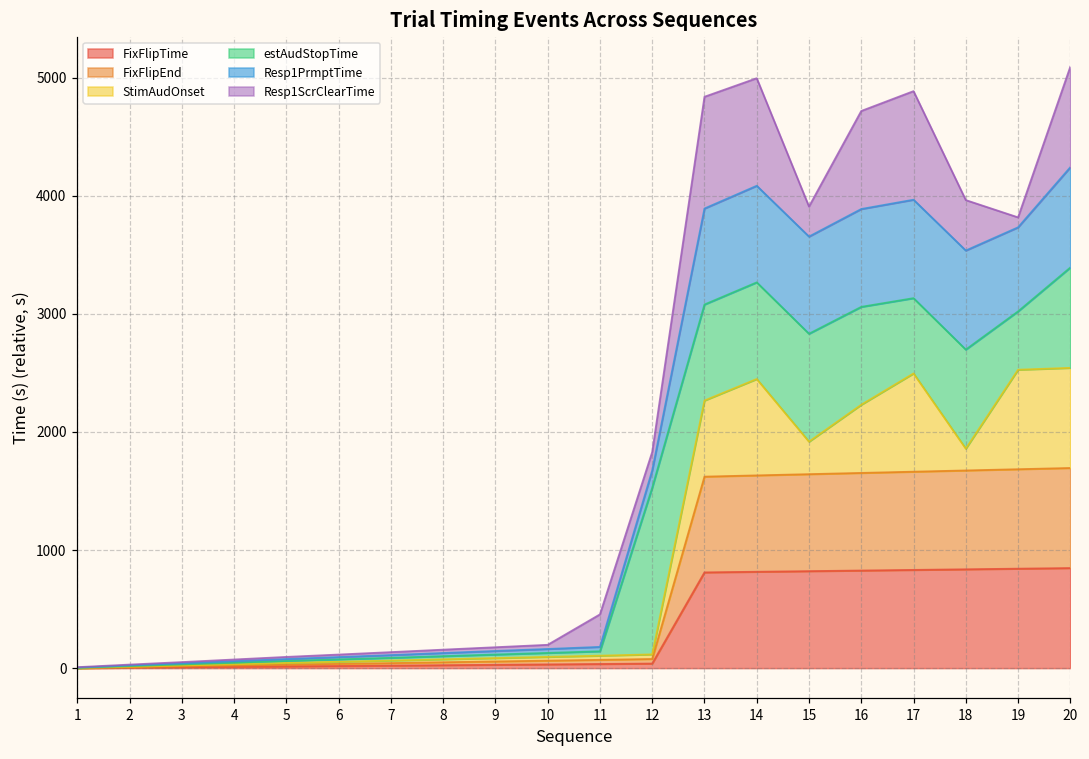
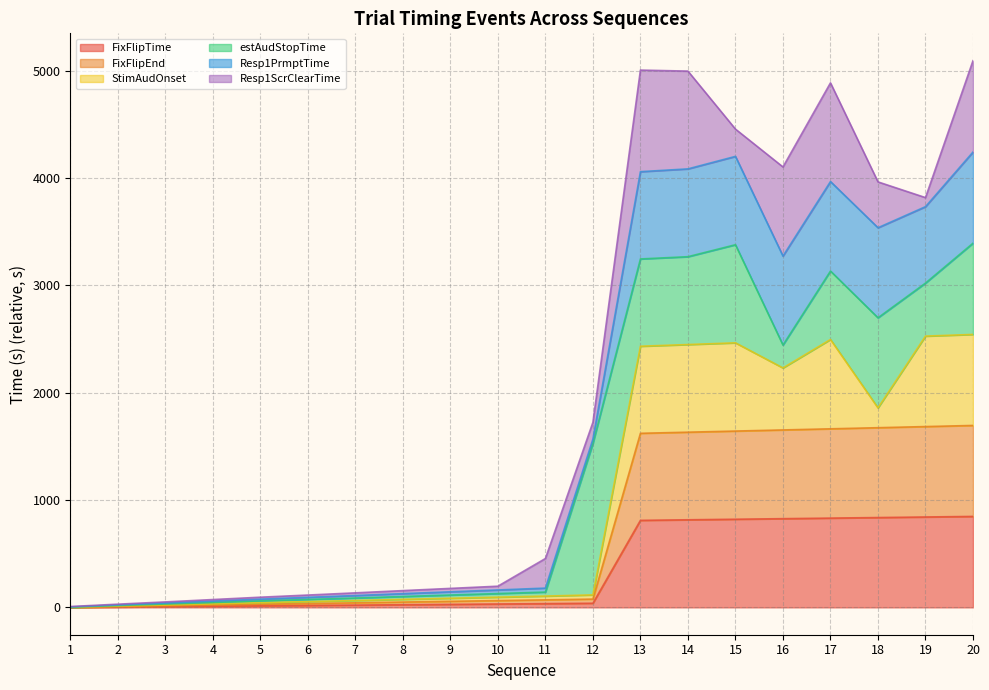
Resp1PrmptTime, 12: 150 -> 40
StimAudOnset, 13: 640 -> 810
StimAudOnset, 15: 280 -> 820
estAudStopTime, 16: 830 -> 210
